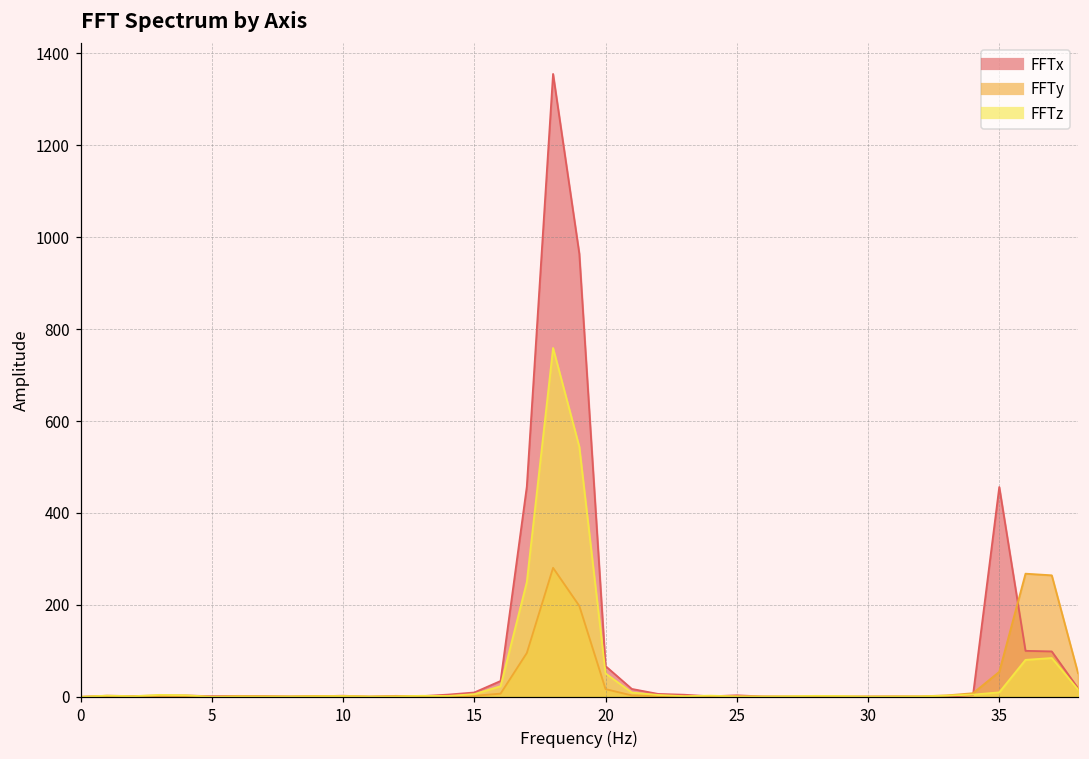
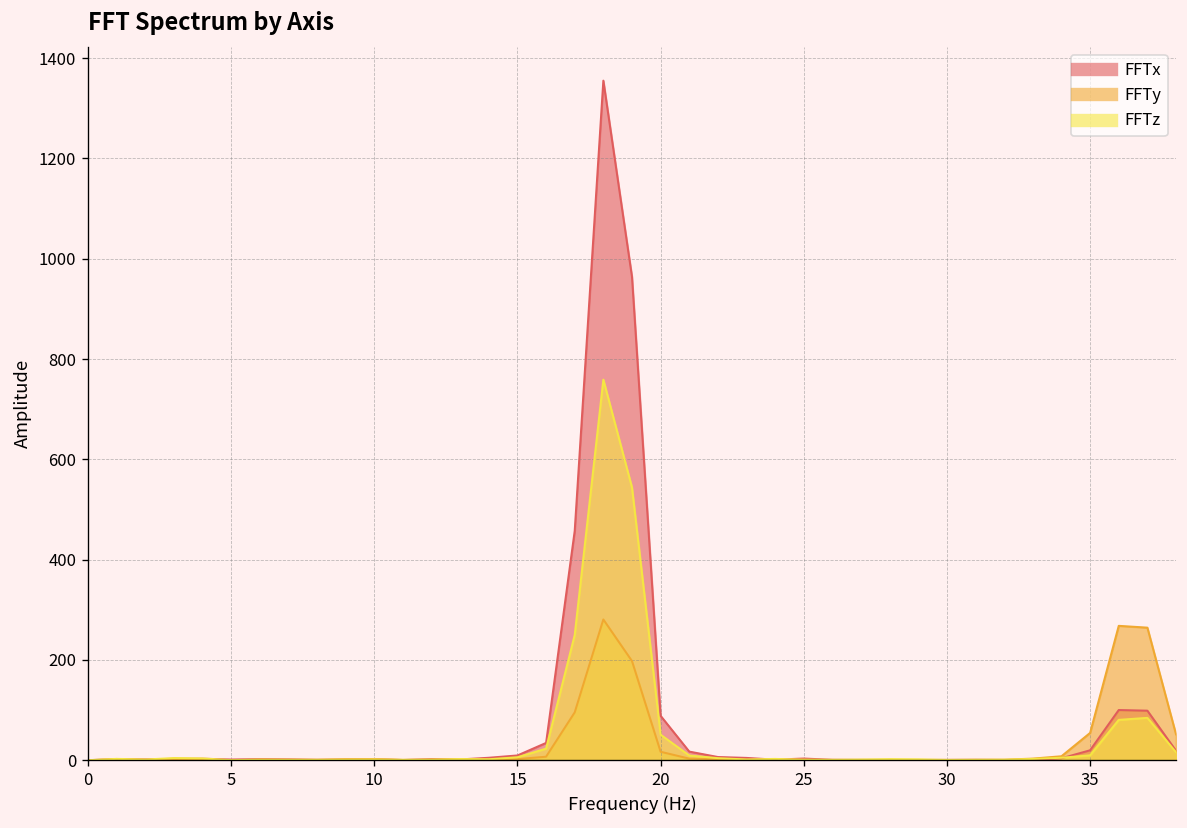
FFTx, 20: 70 -> 90
FFTx, 35: 460 -> 20
